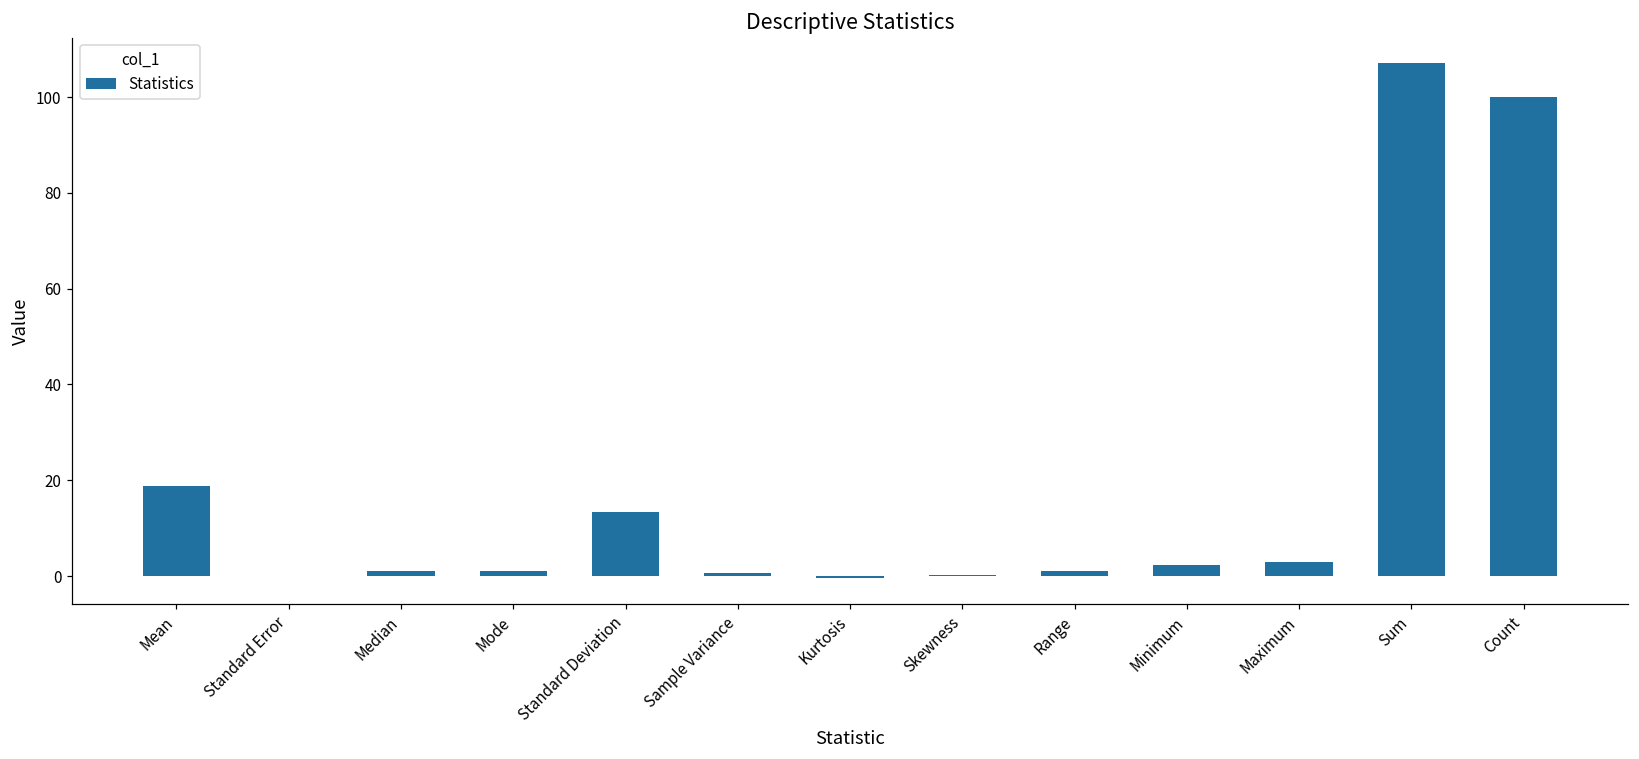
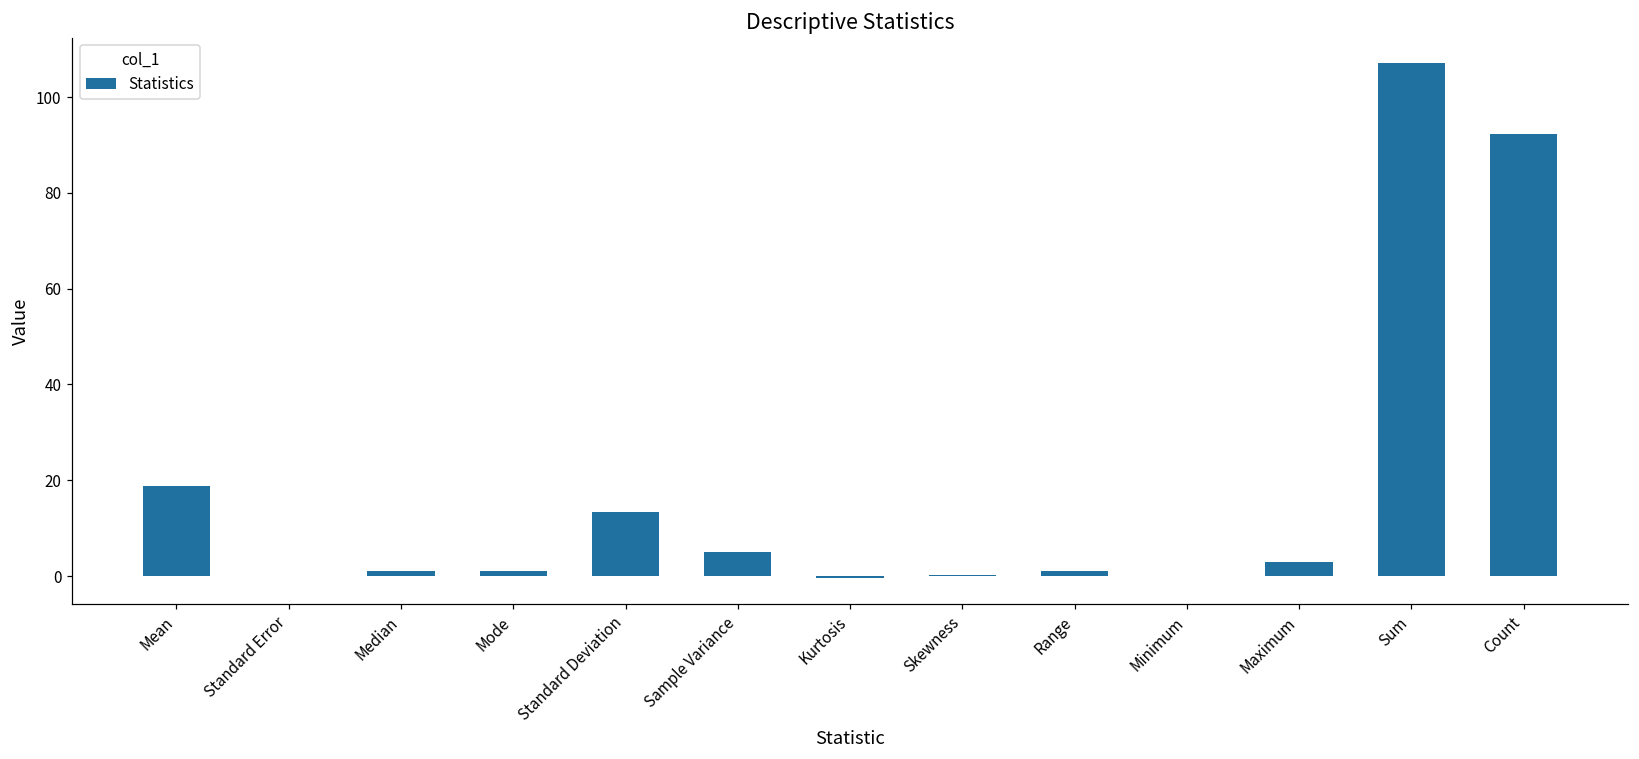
Sample Variance: 1 -> 5
Minimum: 2 -> 0
Count: 100 -> 92
